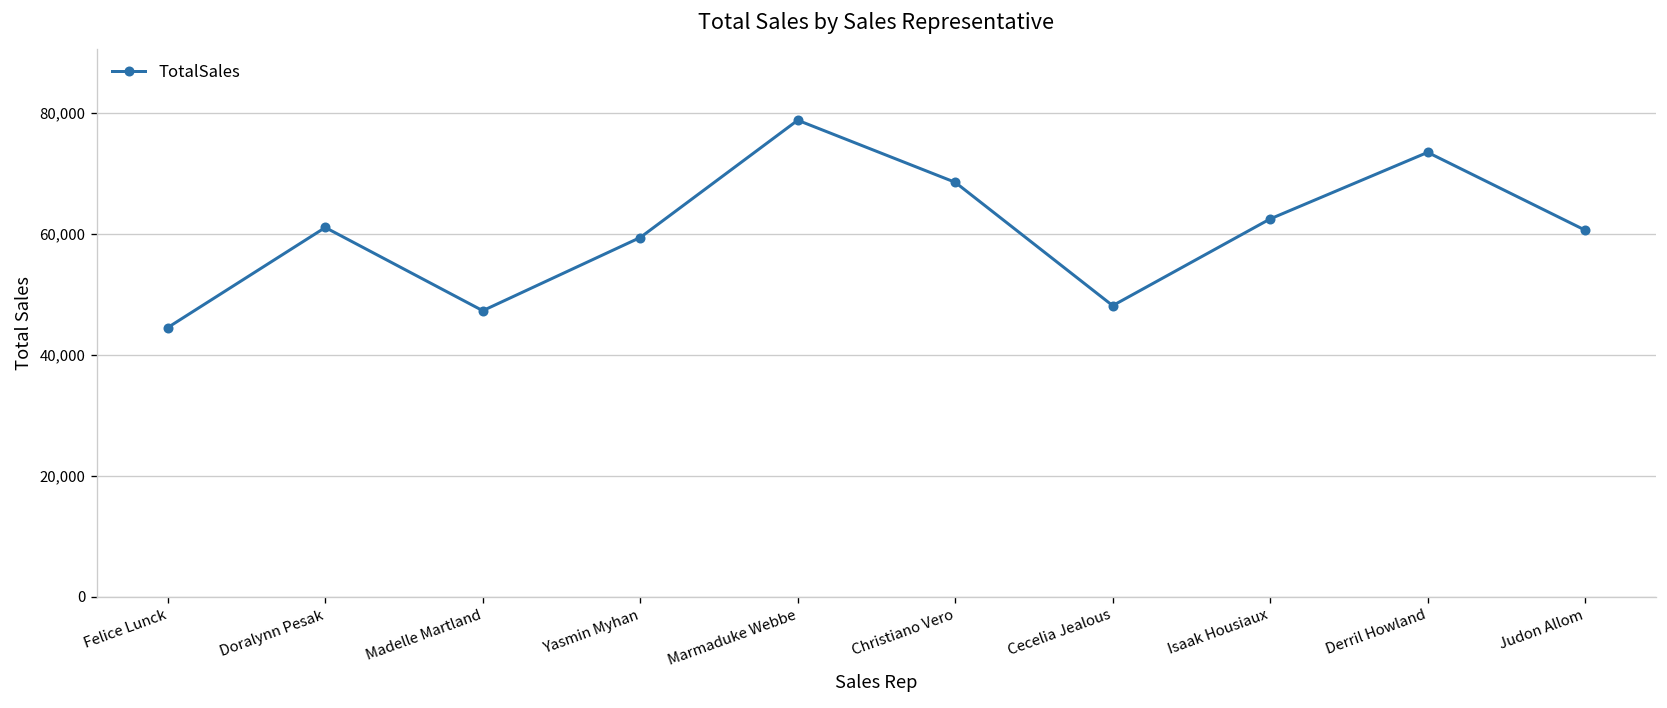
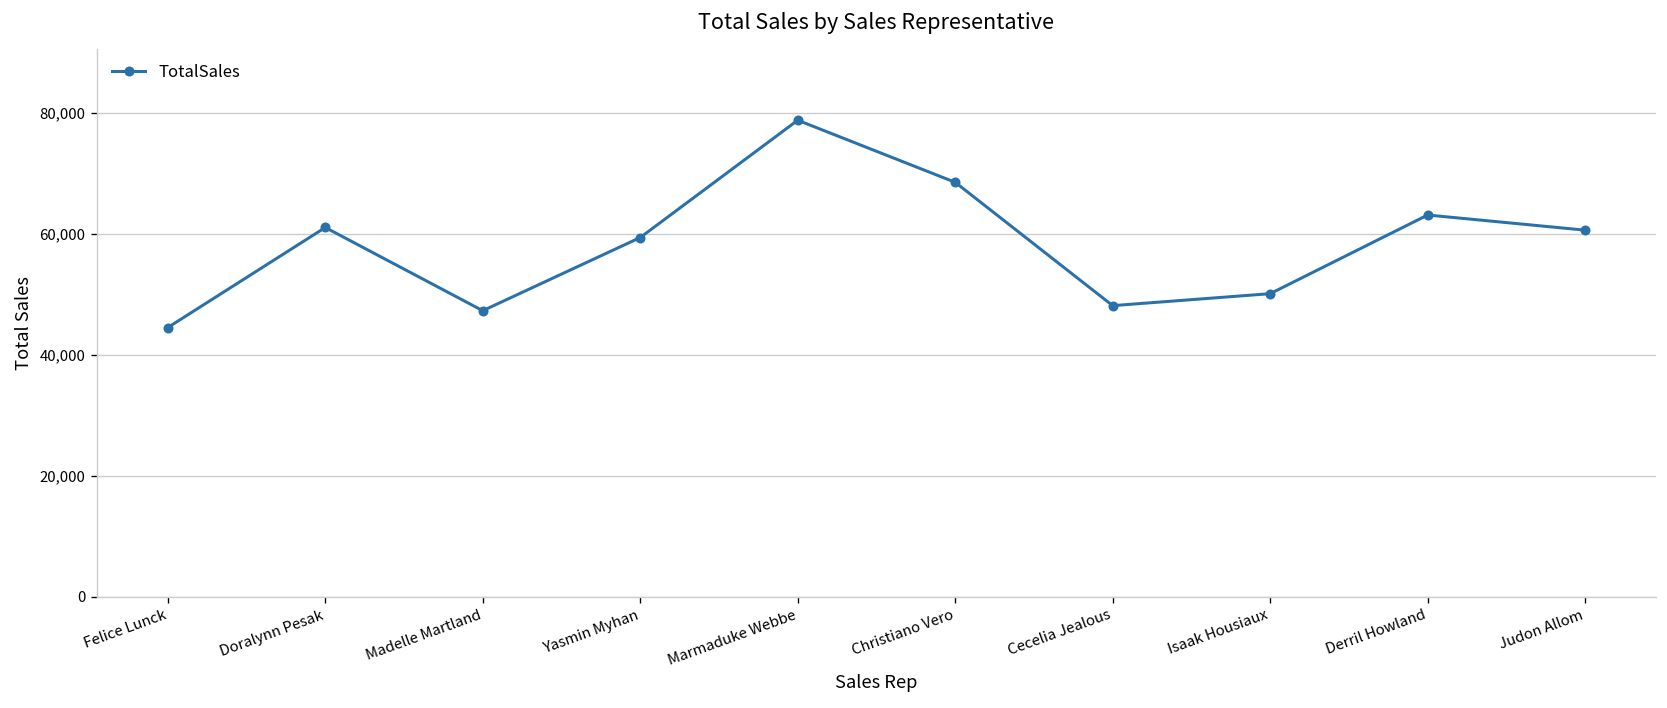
Isaak Housiaux: 62,000 -> 50,000
Derril Howland: 73,000 -> 63,000
